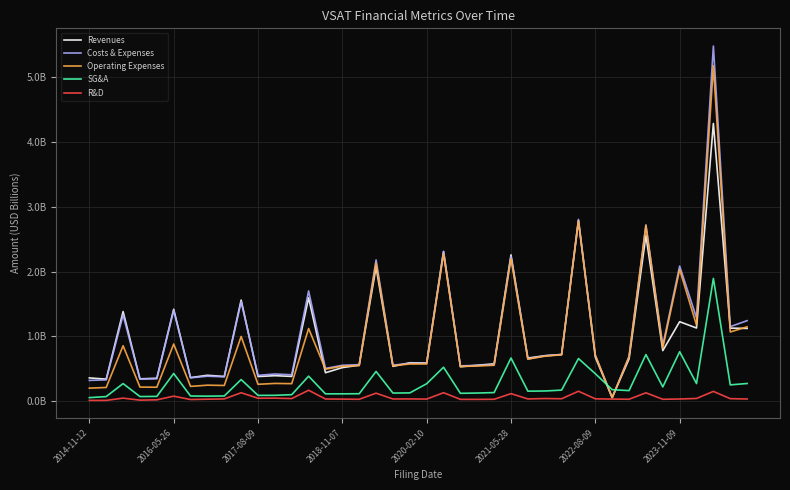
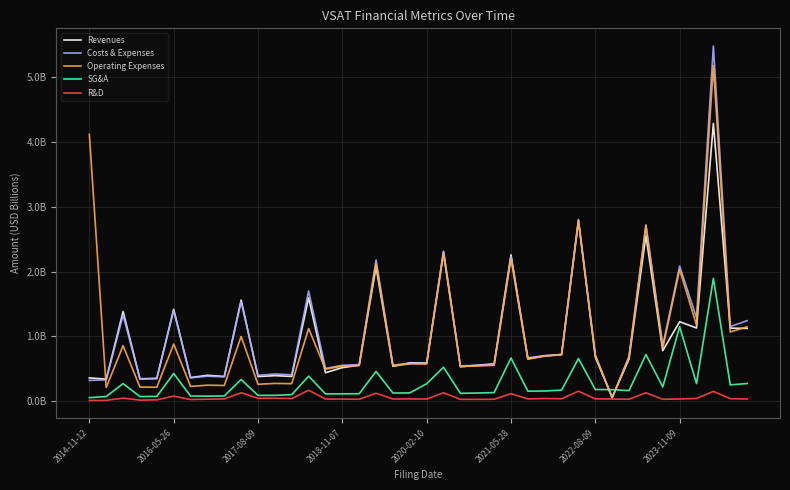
Operating Expenses, 2014-11-12: 200000000 -> 4100000000
SG&A, 2022-08-09: 400000000 -> 200000000
SG&A, 2023-11-09: 800000000 -> 1100000000
